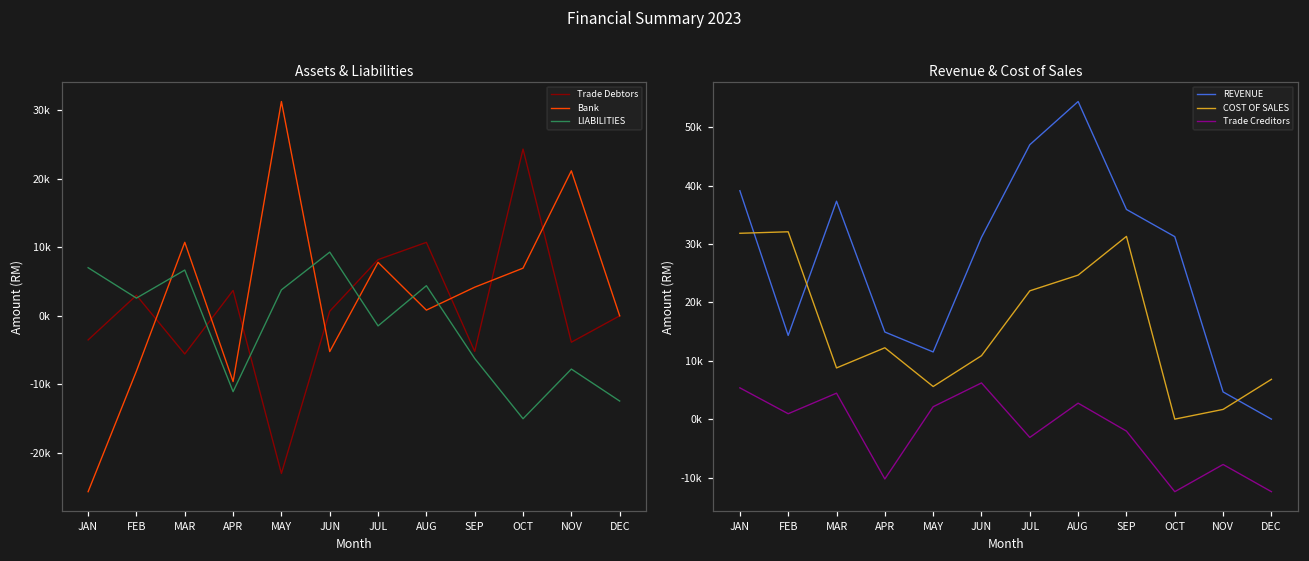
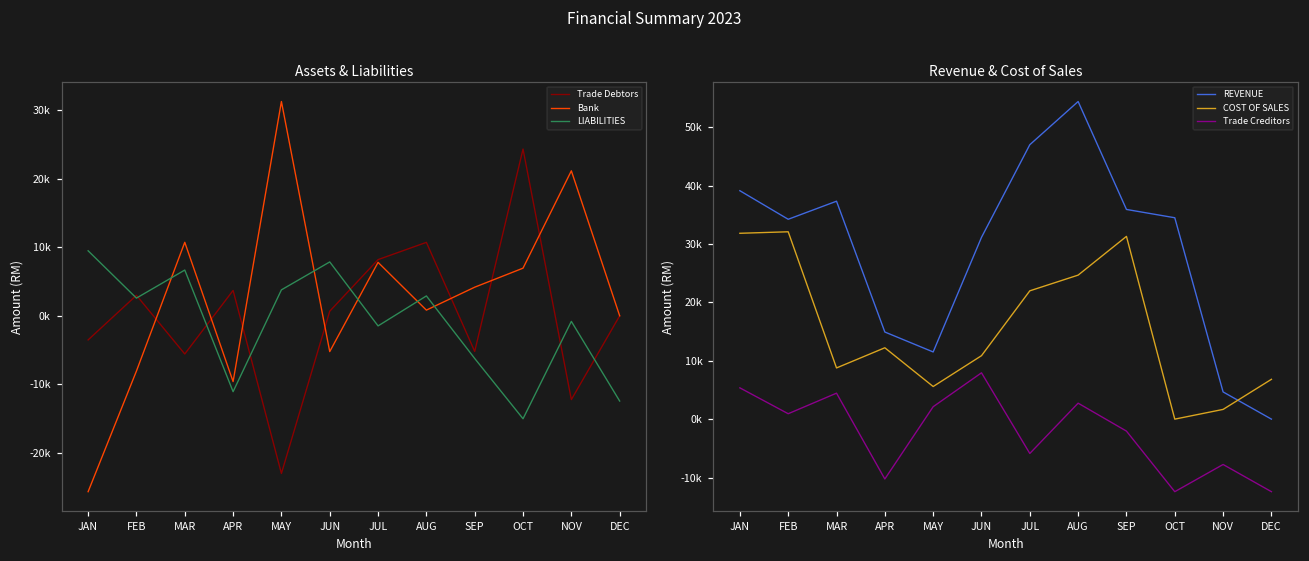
Assets & Liabilities, LIABILITIES, JAN: 7000 -> 9000
Assets & Liabilities, LIABILITIES, JUN: 9000 -> 8000
Assets & Liabilities, LIABILITIES, AUG: 4000 -> 3000
Assets & Liabilities, Trade Debtors, NOV: -4000 -> -12000
Assets & Liabilities, LIABILITIES, NOV: -8000 -> -1000
Revenue & Cost of Sales, REVENUE, FEB: 14000 -> 34000
Revenue & Cost of Sales, Trade Creditors, JUN: 6000 -> 8000
Revenue & Cost of Sales, Trade Creditors, JUL: -3000 -> -6000
Revenue & Cost of Sales, REVENUE, OCT: 31000 -> 34000
